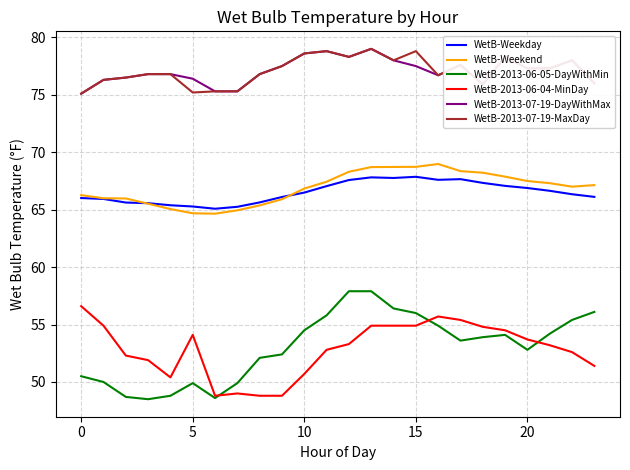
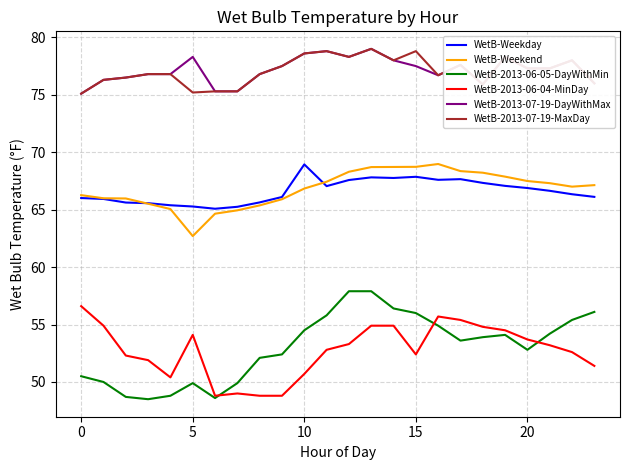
WetB-Weekend, 5: 64.7 -> 62.7
WetB-2013-07-19-DayWithMax, 5: 76.4 -> 78.3
WetB-Weekday, 10: 66.5 -> 68.9
WetB-2013-06-04-MinDay, 15: 54.9 -> 52.4
